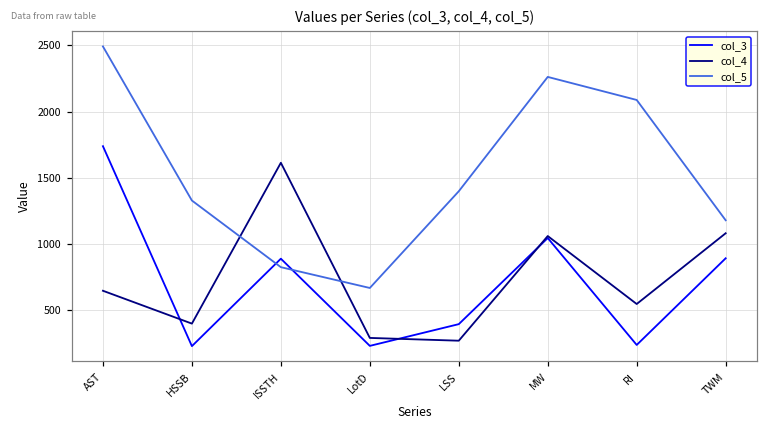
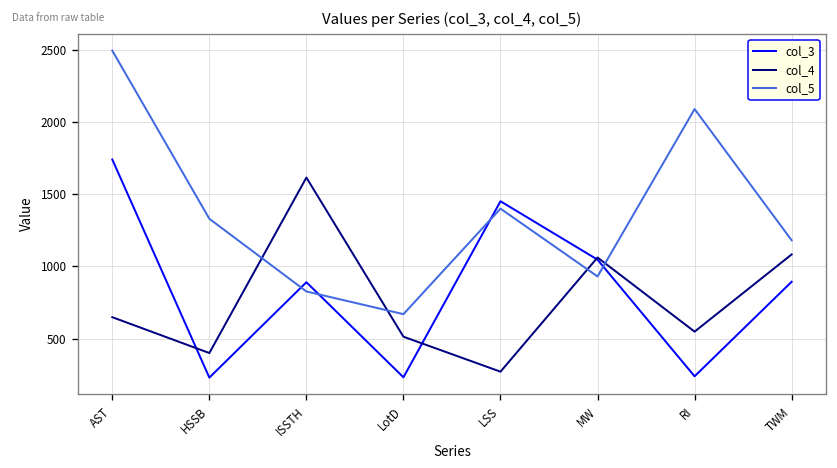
col_4, LotD: 290 -> 510
col_3, LSS: 400 -> 1450
col_5, MW: 2260 -> 930
